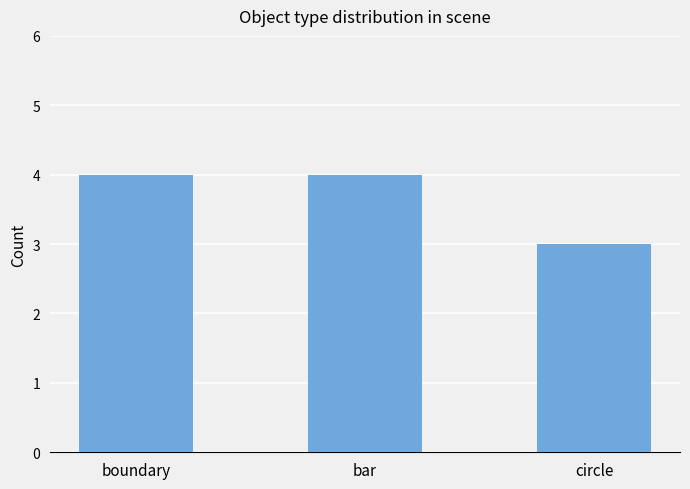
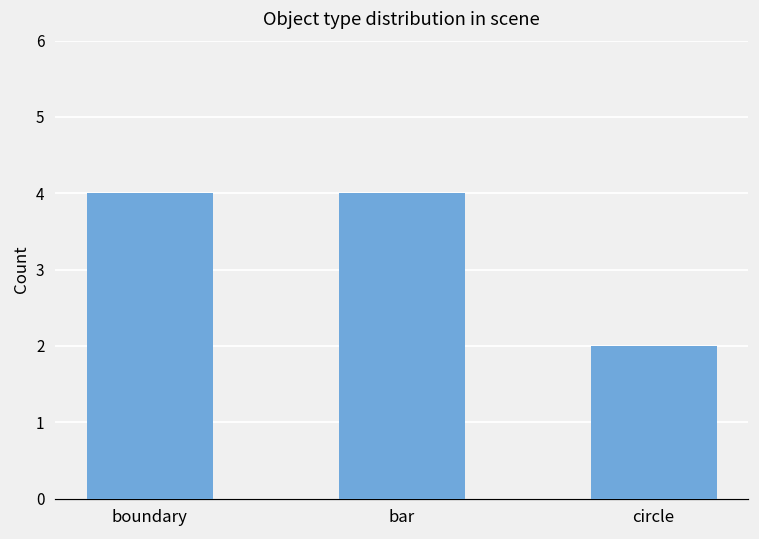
circle: 3 -> 2
